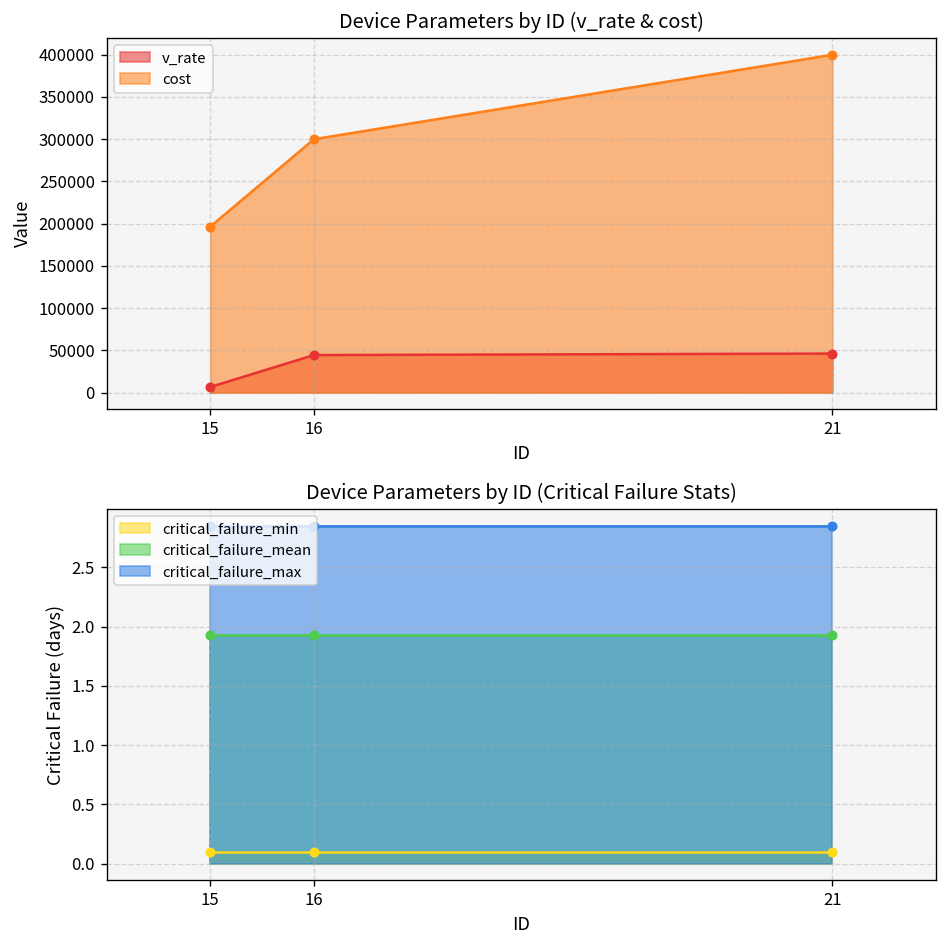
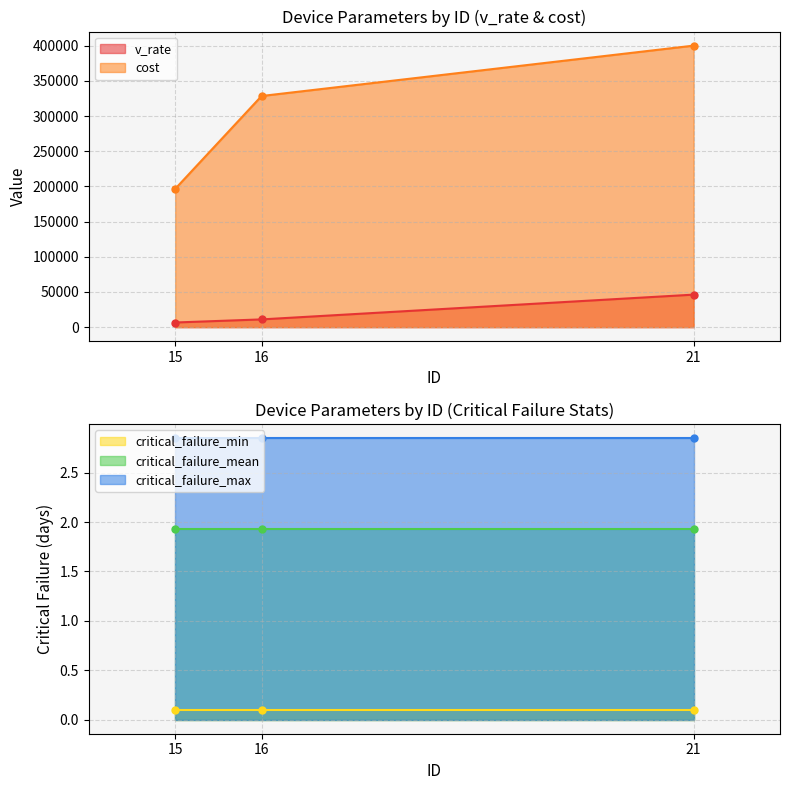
Device Parameters by ID (v_rate & cost), v_rate, 16: 40000 -> 10000
Device Parameters by ID (v_rate & cost), cost, 16: 300000 -> 330000
